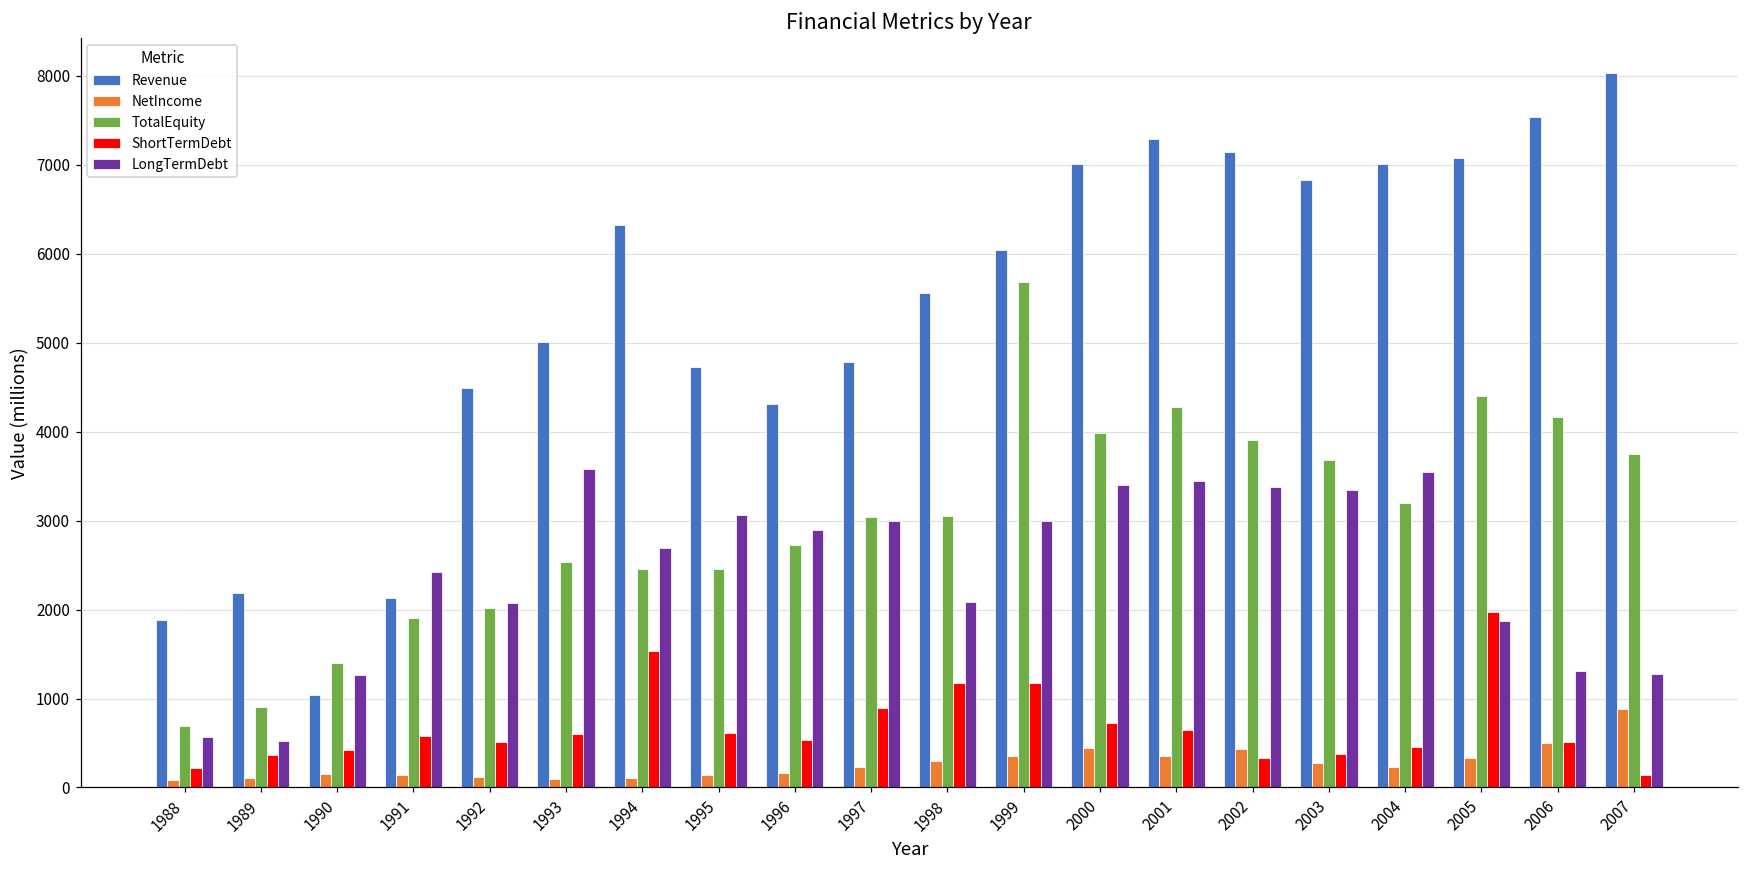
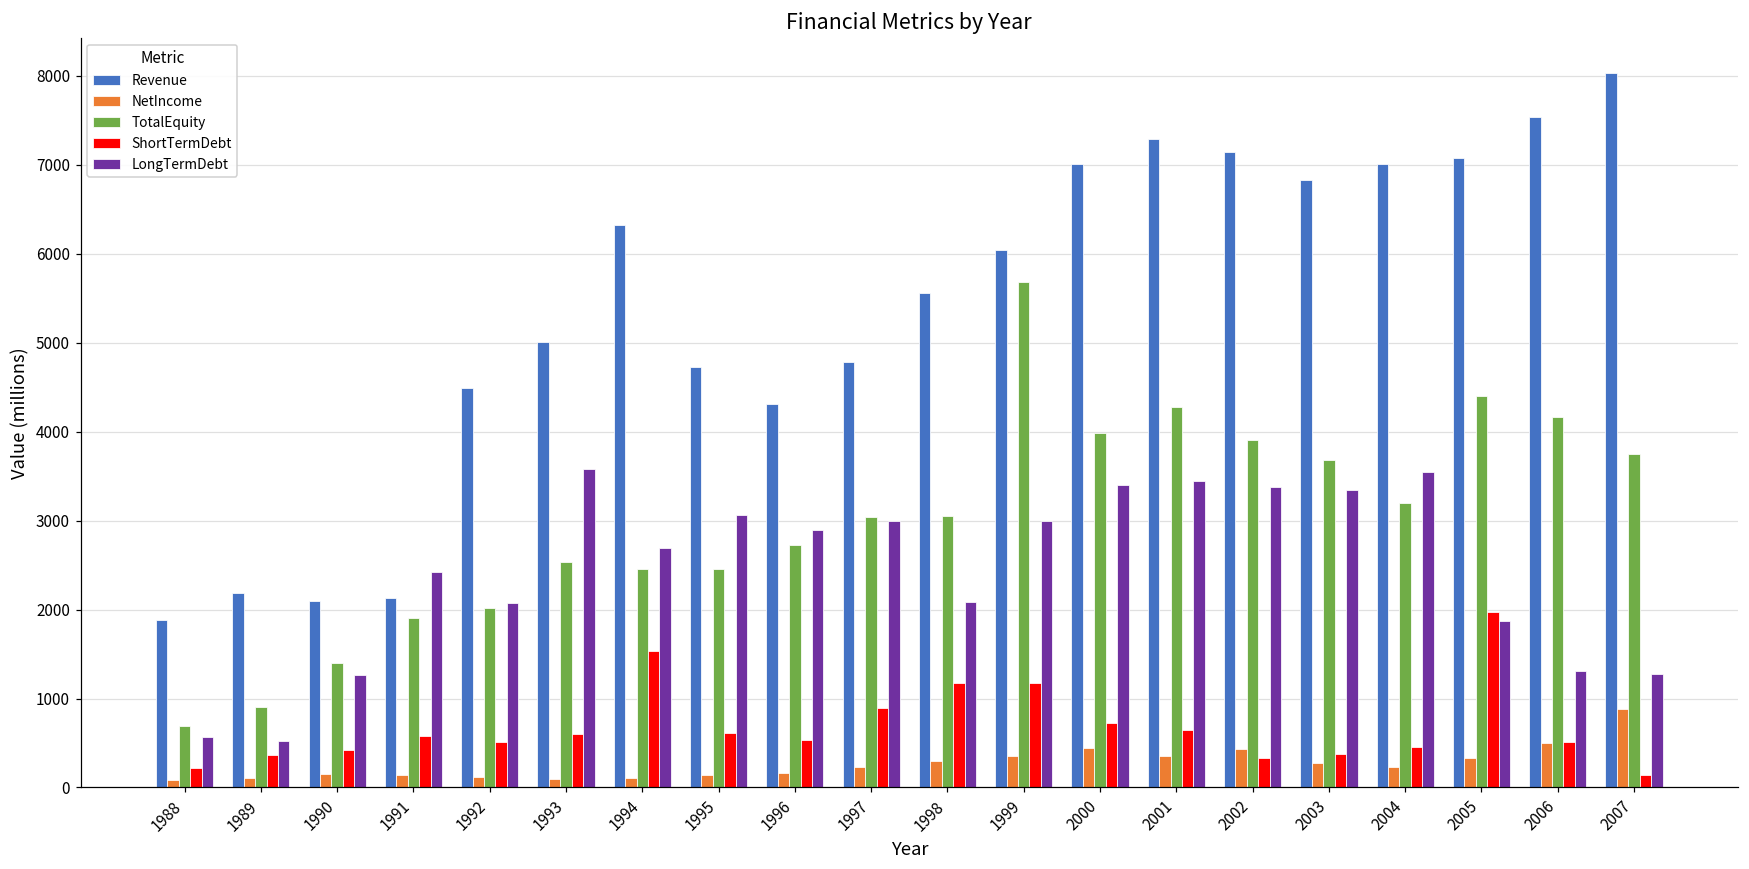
Revenue, 1990: 1000 -> 2100
